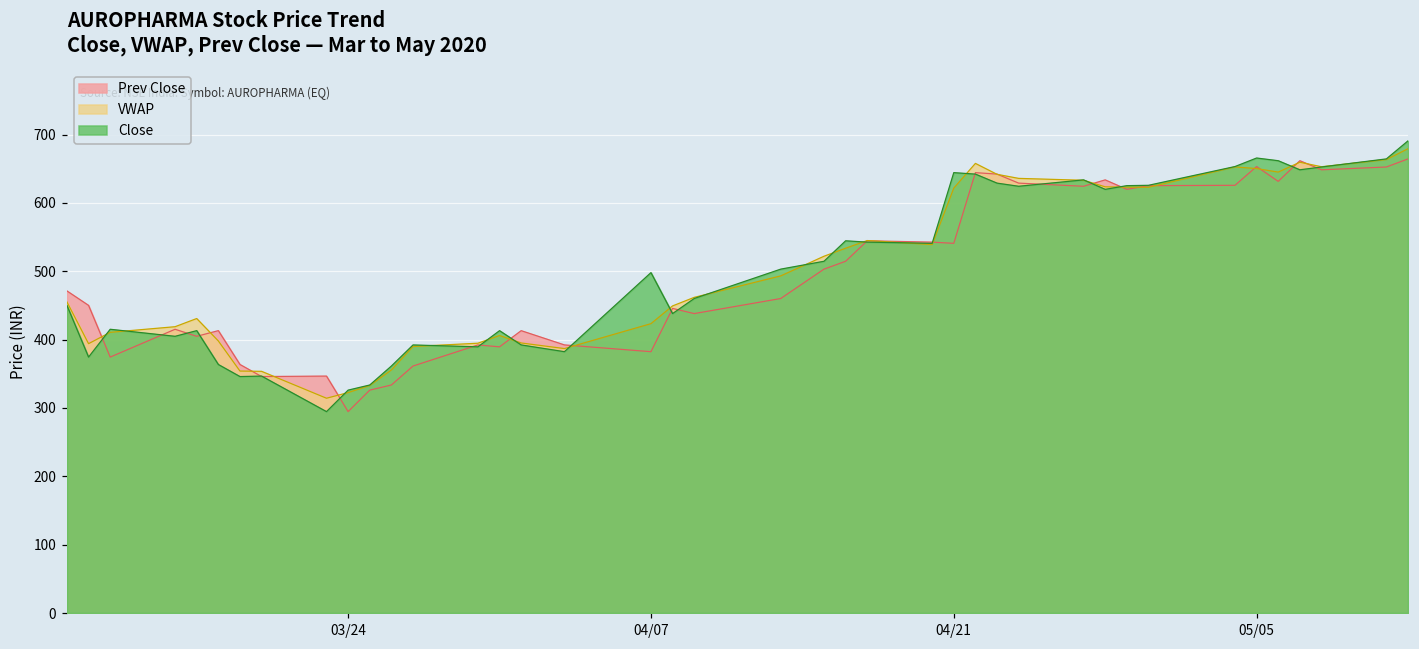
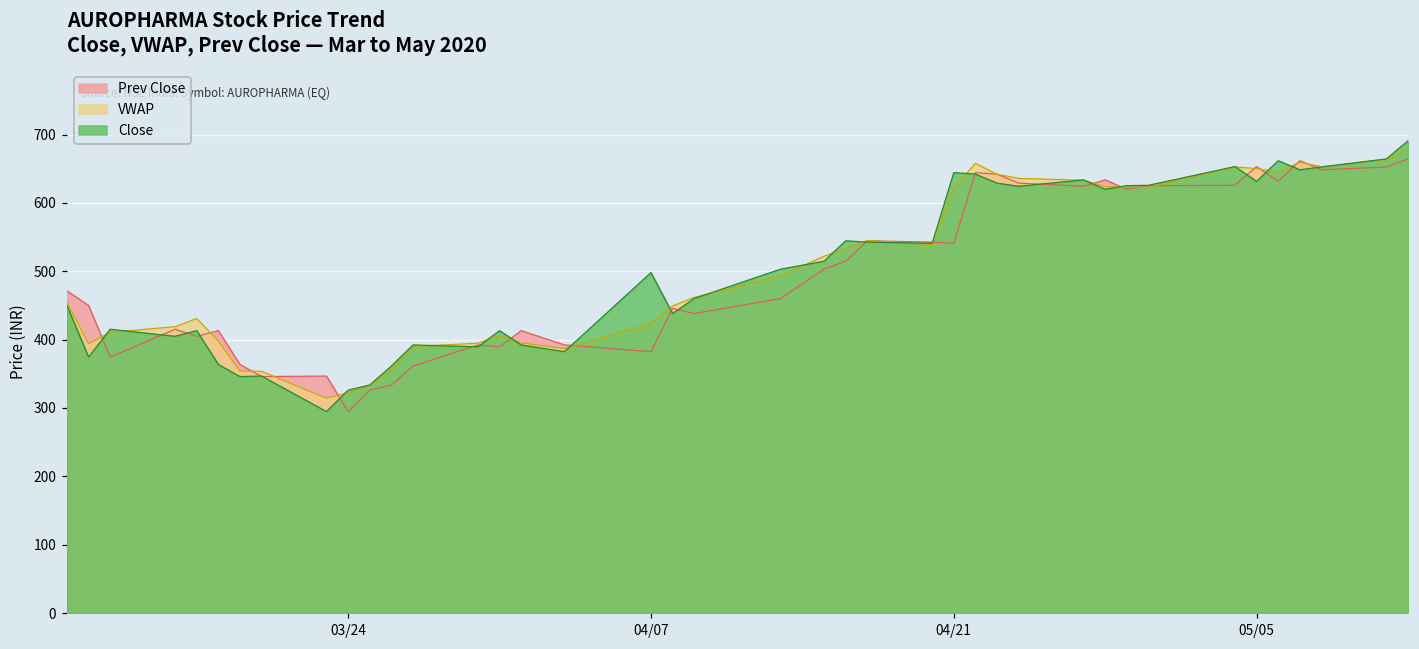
Close, 05/05: 670 -> 630
